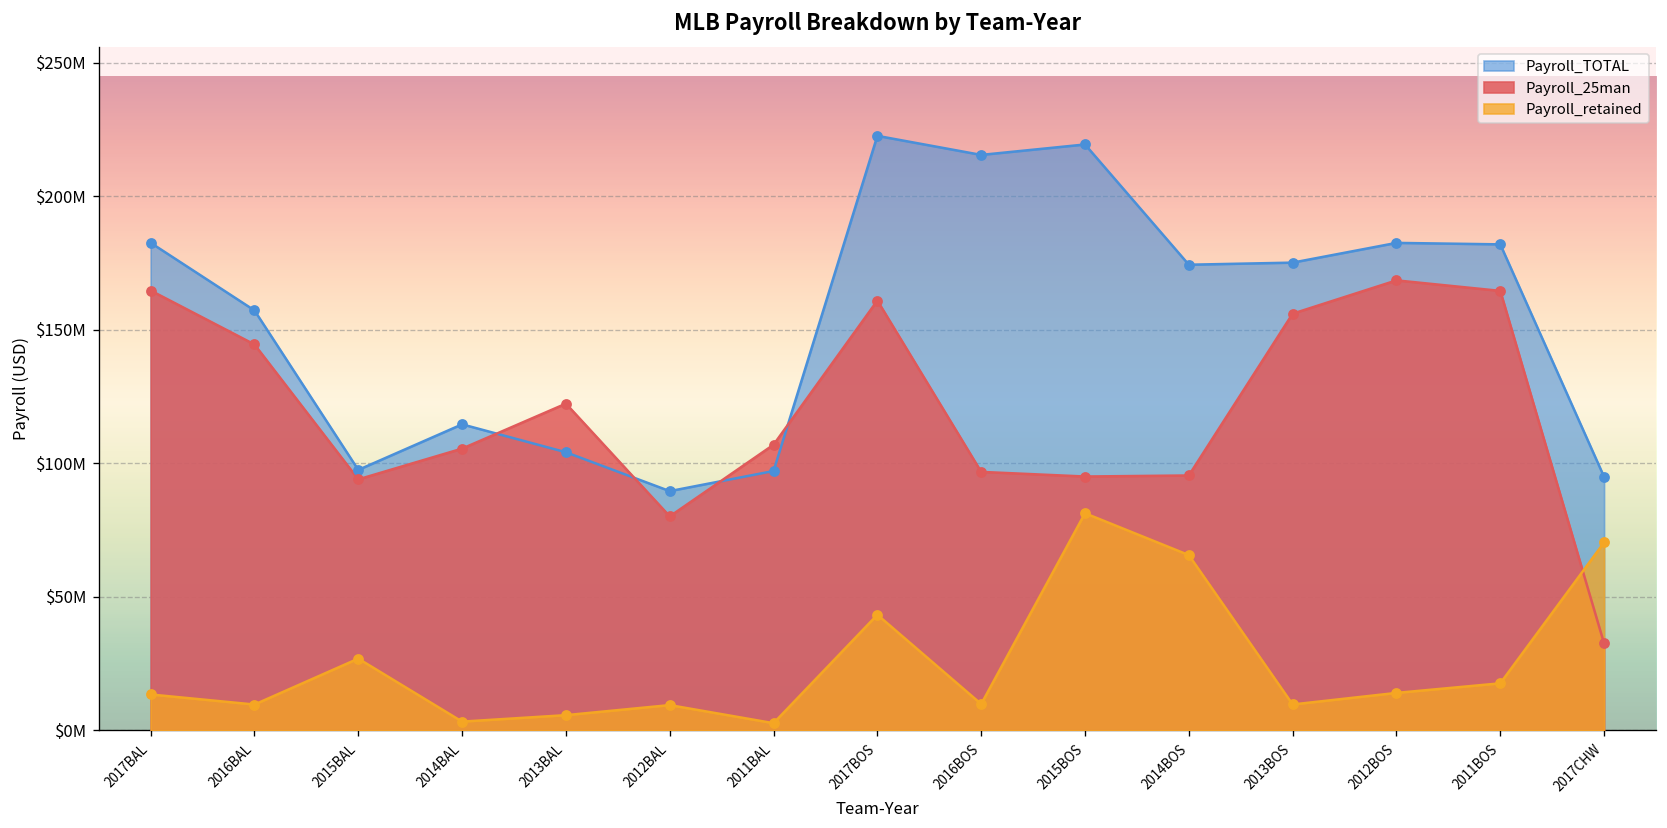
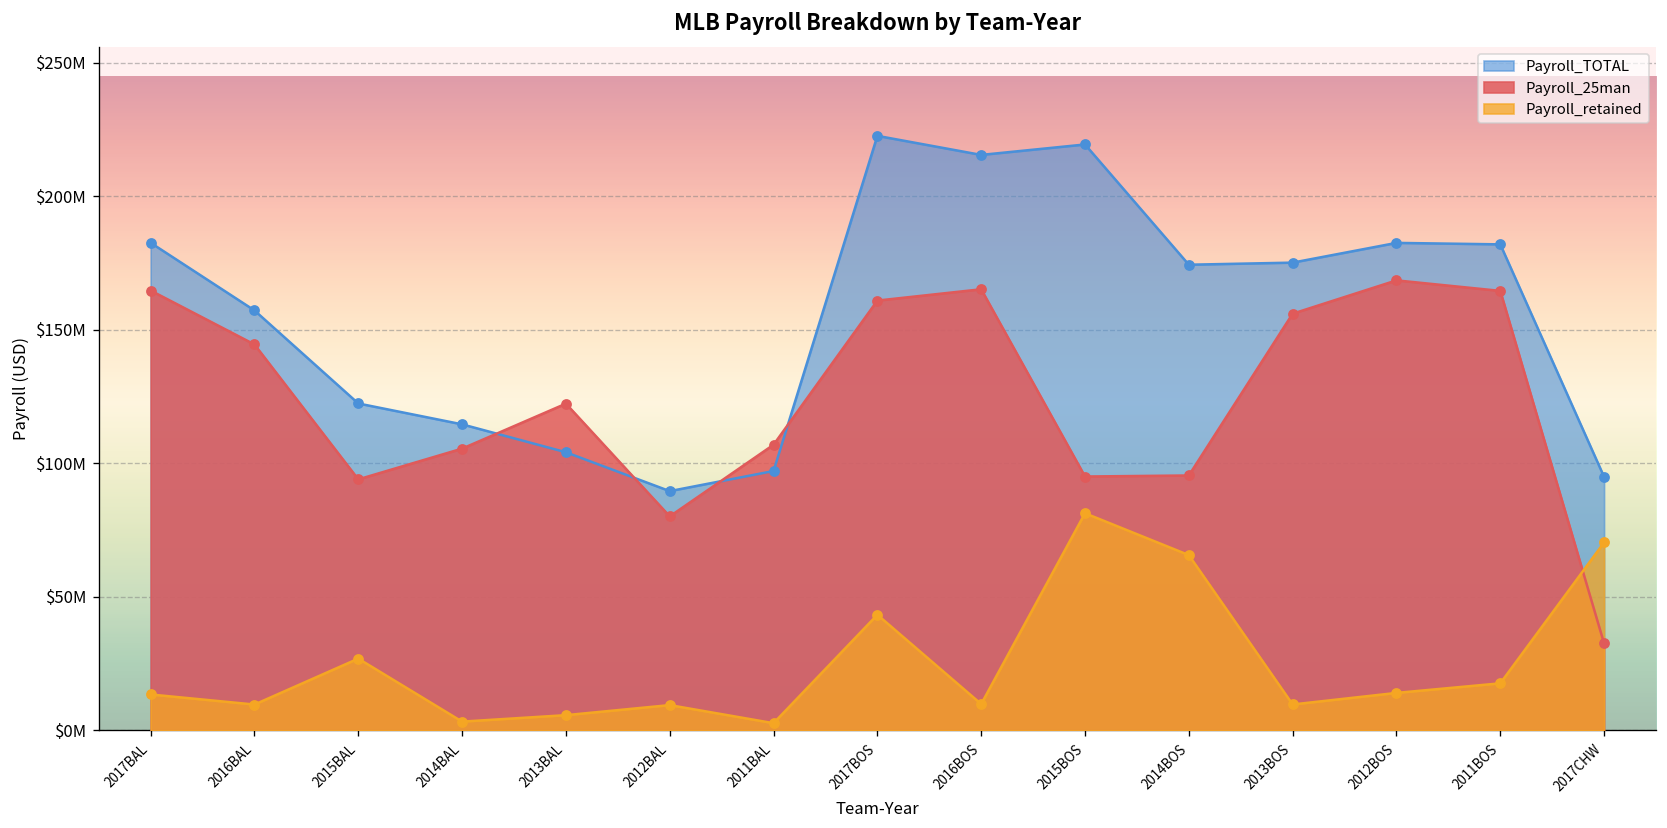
Payroll_TOTAL, 2015BAL: $98000000 -> $122000000
Payroll_25man, 2016BOS: $97000000 -> $165000000
